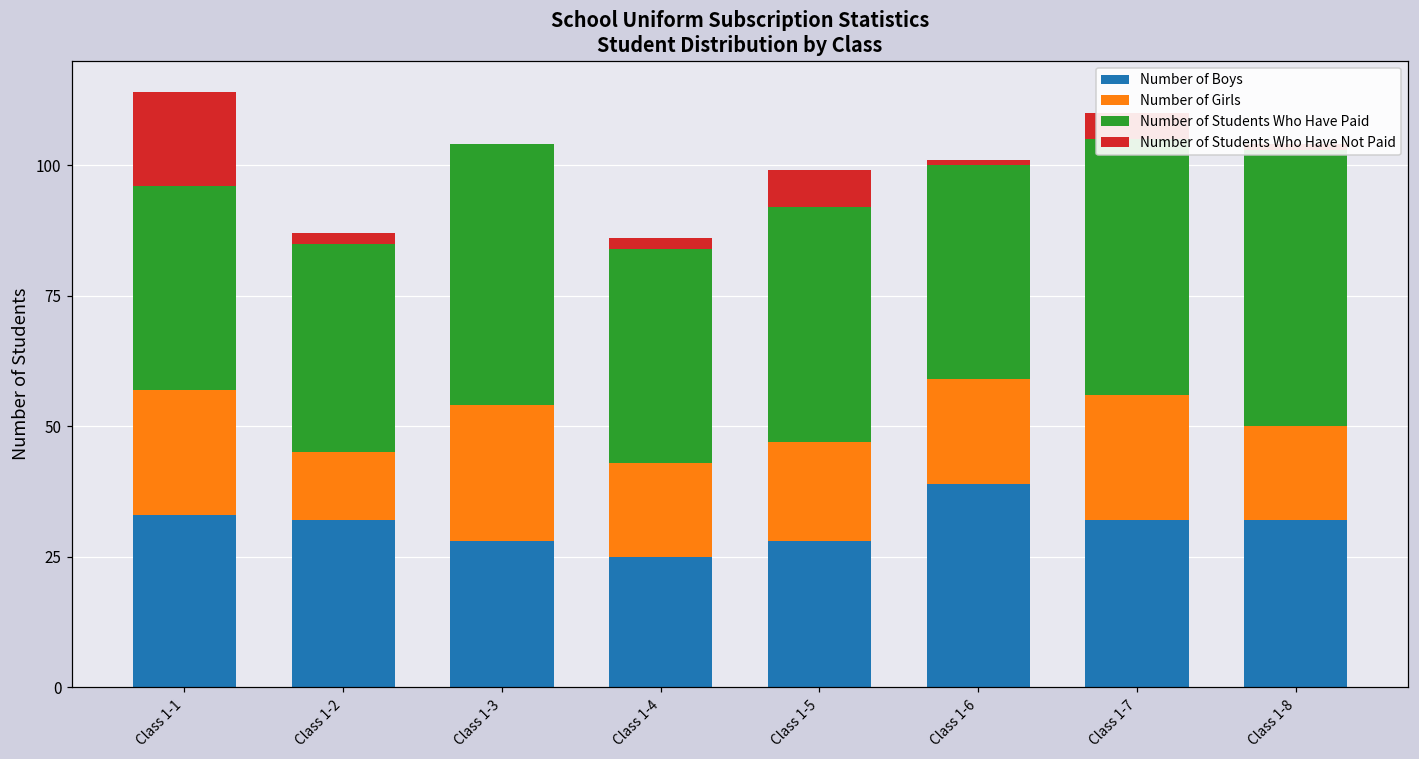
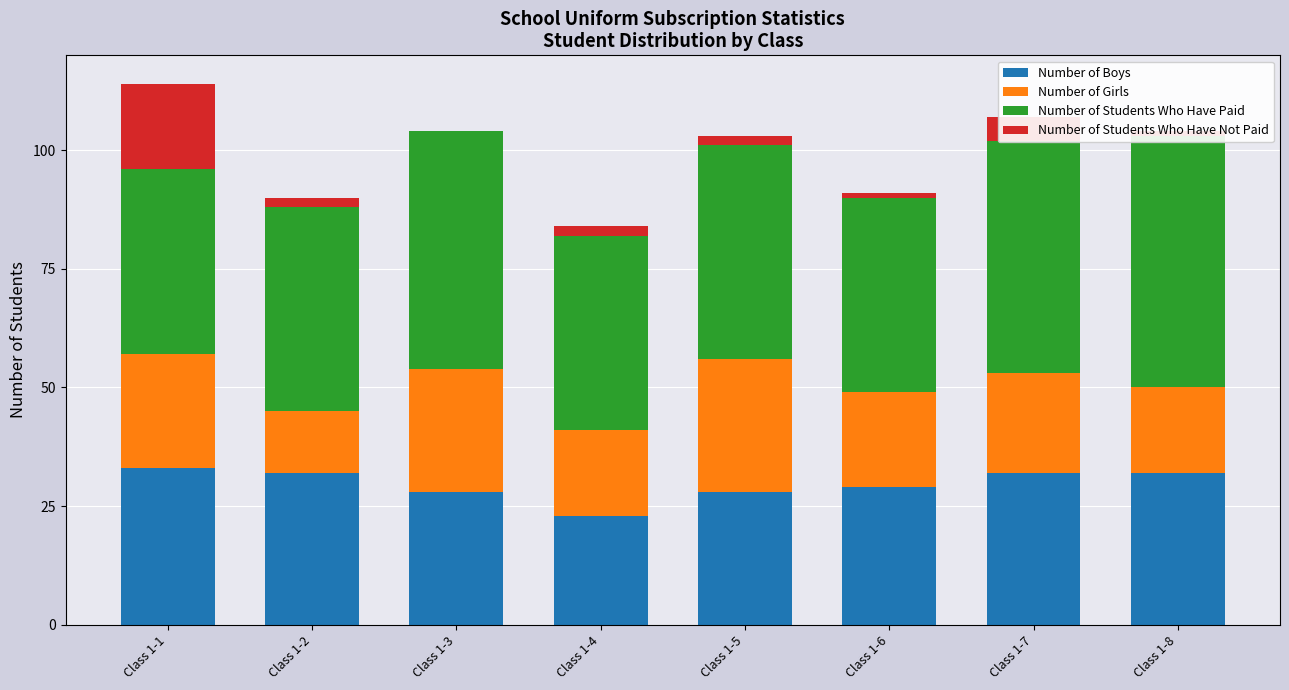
Number of Students Who Have Paid, Class 1-2: 40 -> 43
Number of Boys, Class 1-4: 25 -> 23
Number of Girls, Class 1-5: 19 -> 28
Number of Students Who Have Not Paid, Class 1-5: 7 -> 2
Number of Boys, Class 1-6: 39 -> 29
Number of Girls, Class 1-7: 24 -> 21
